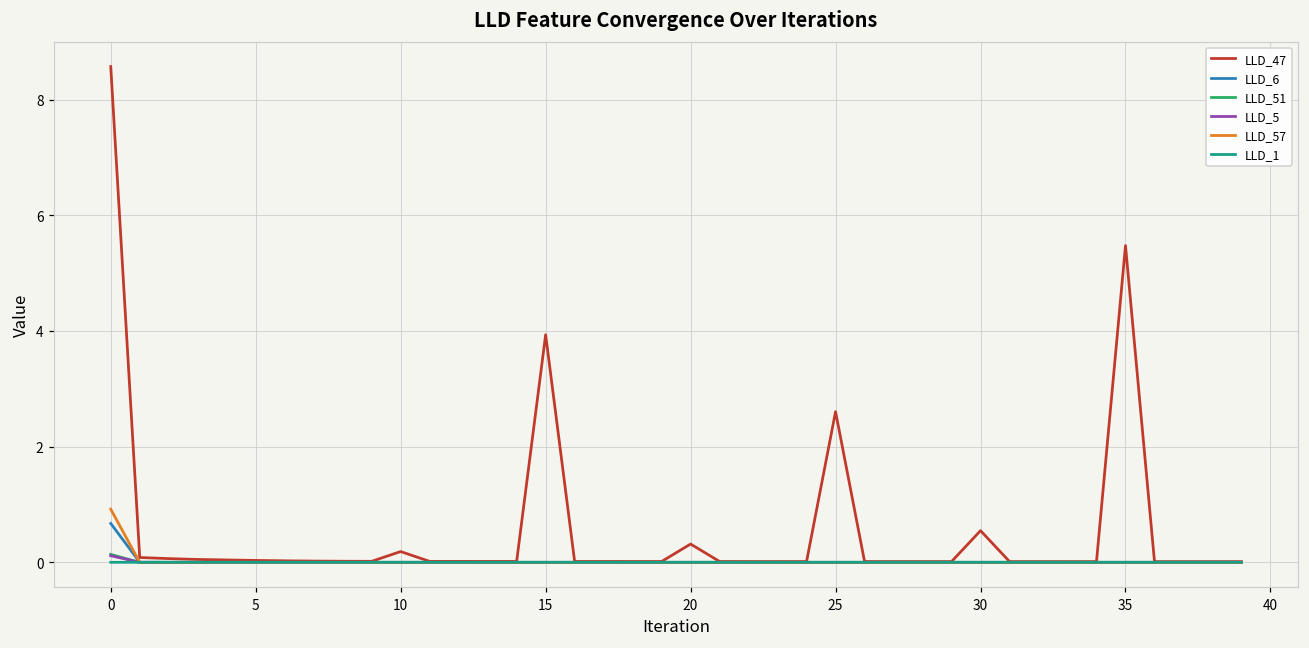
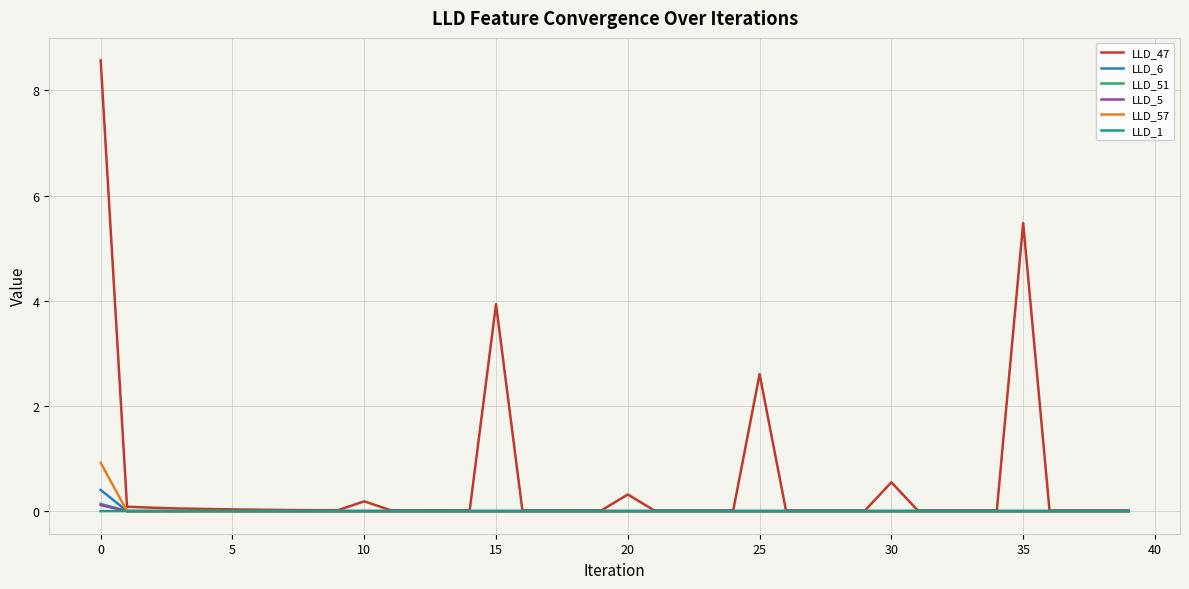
LLD_6, 0: 0.7 -> 0.4
